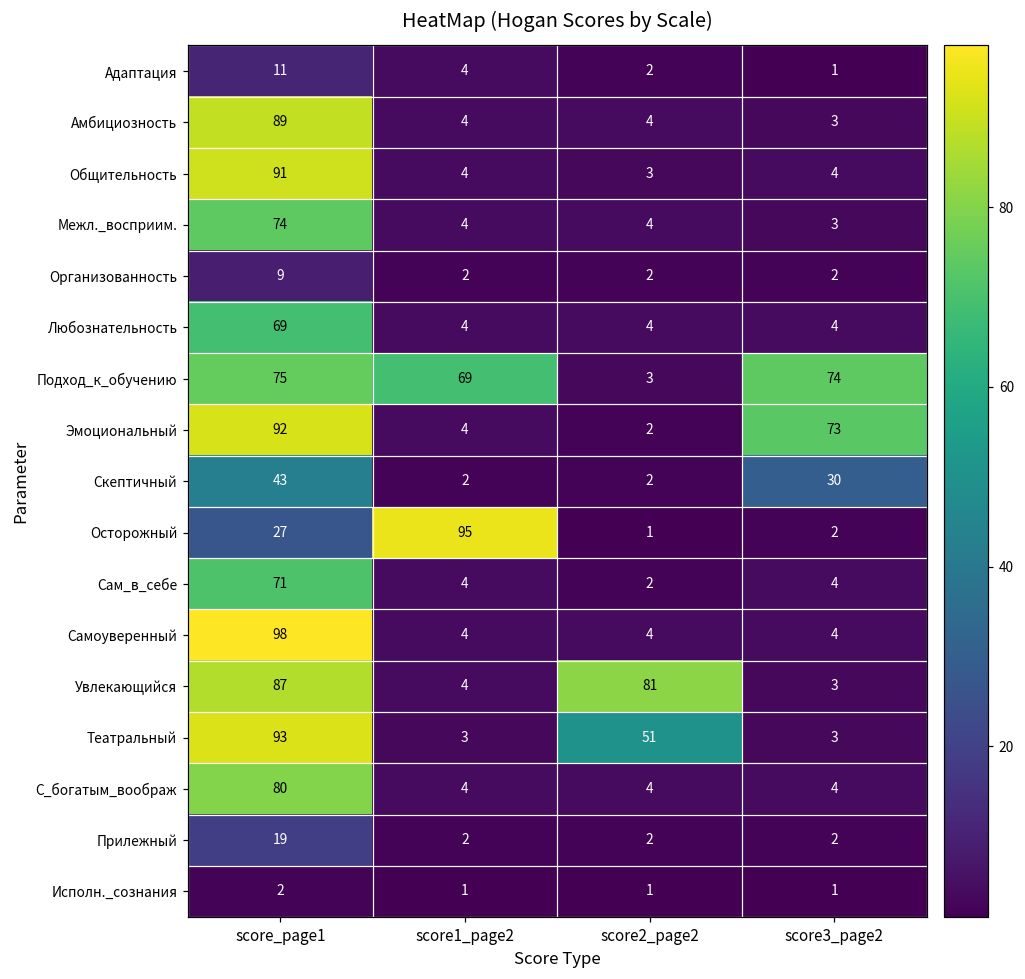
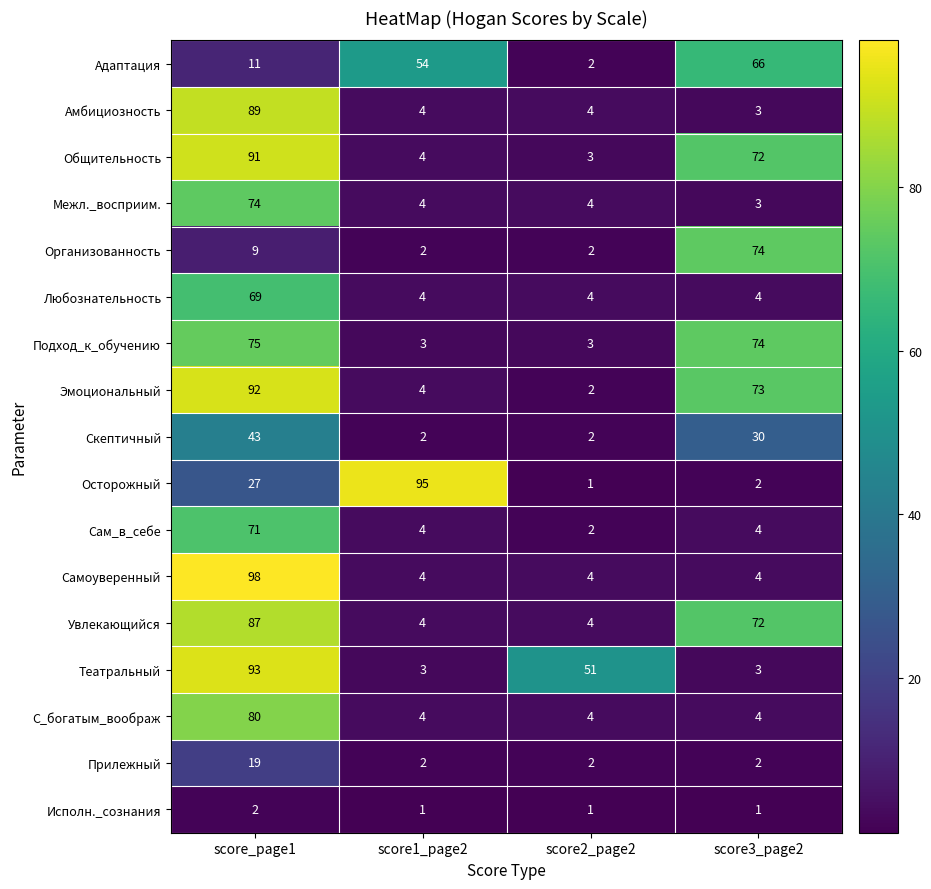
Адаптация, score1_page2: 4 -> 54
Адаптация, score3_page2: 1 -> 66
Общительность, score3_page2: 4 -> 72
Организованность, score3_page2: 2 -> 74
Подход_к_обучению, score1_page2: 69 -> 3
Увлекающийся, score2_page2: 81 -> 4
Увлекающийся, score3_page2: 3 -> 72
